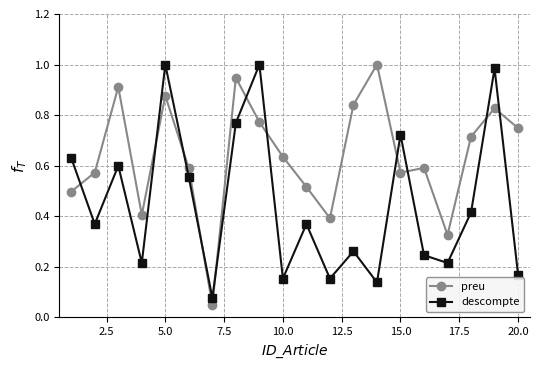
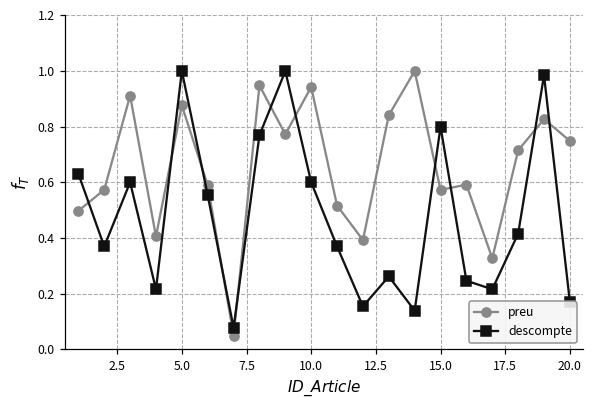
preu, 10.0: 0.64 -> 0.94
descompte, 10.0: 0.15 -> 0.60
descompte, 15.0: 0.72 -> 0.80
